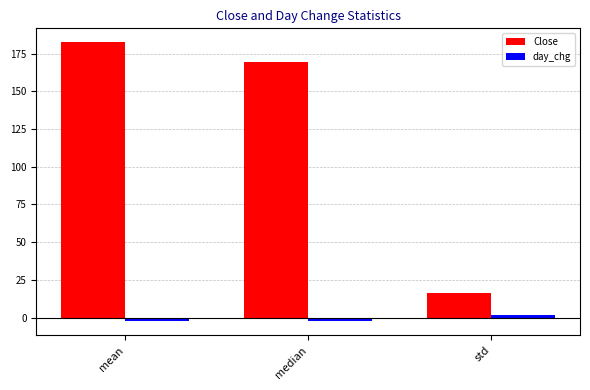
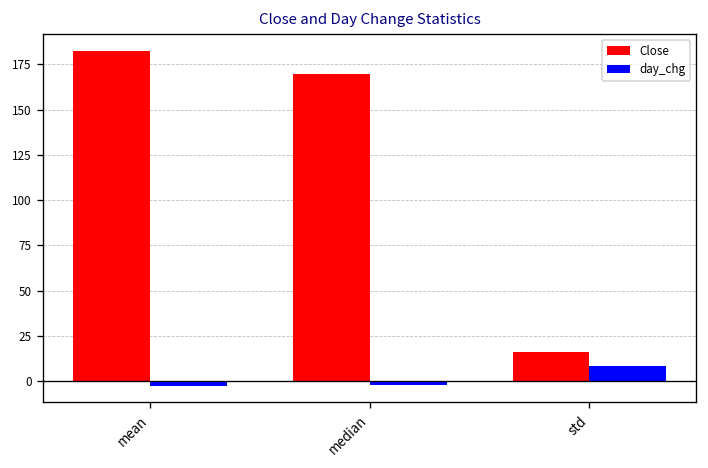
day_chg, std: 2 -> 8
